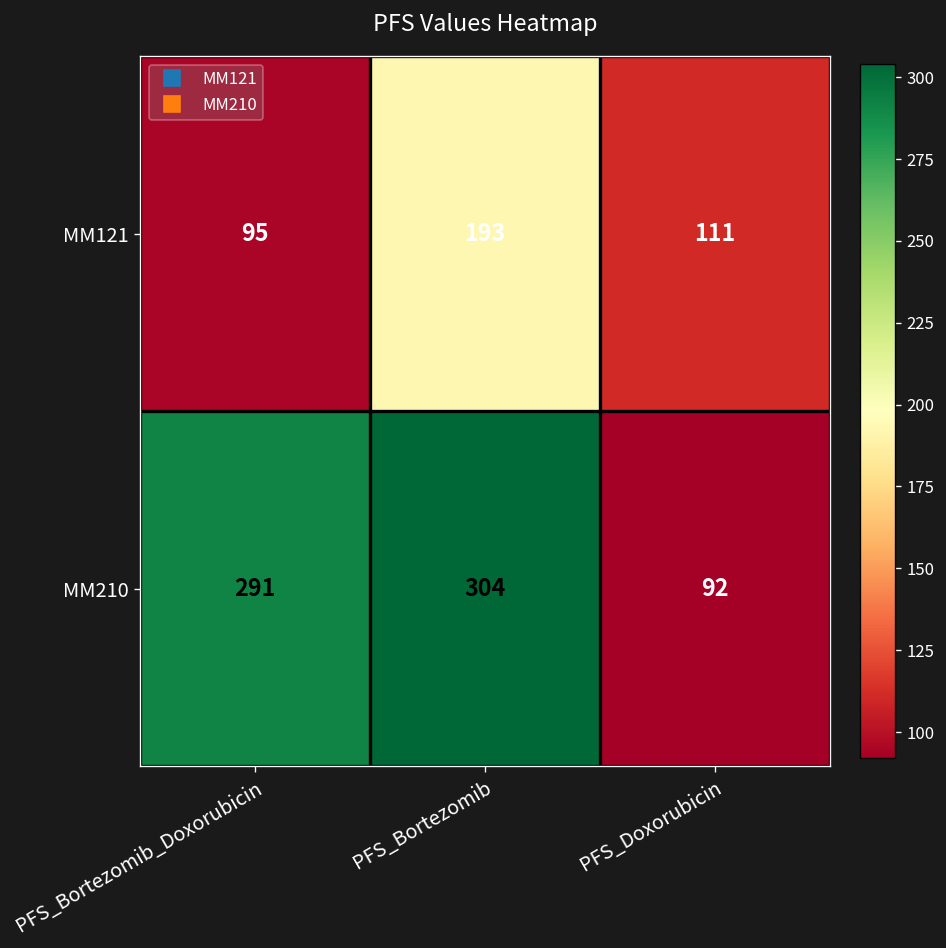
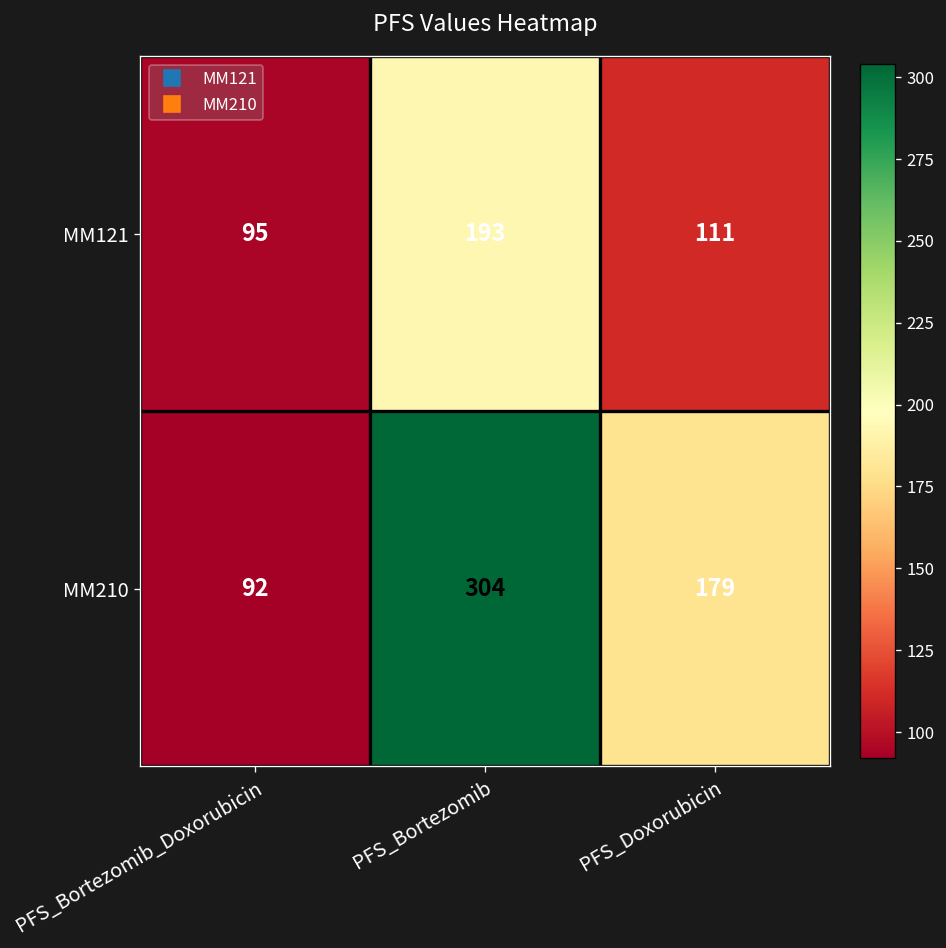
MM210, PFS_Bortezomib_Doxorubicin: 291 -> 92
MM210, PFS_Doxorubicin: 92 -> 179
